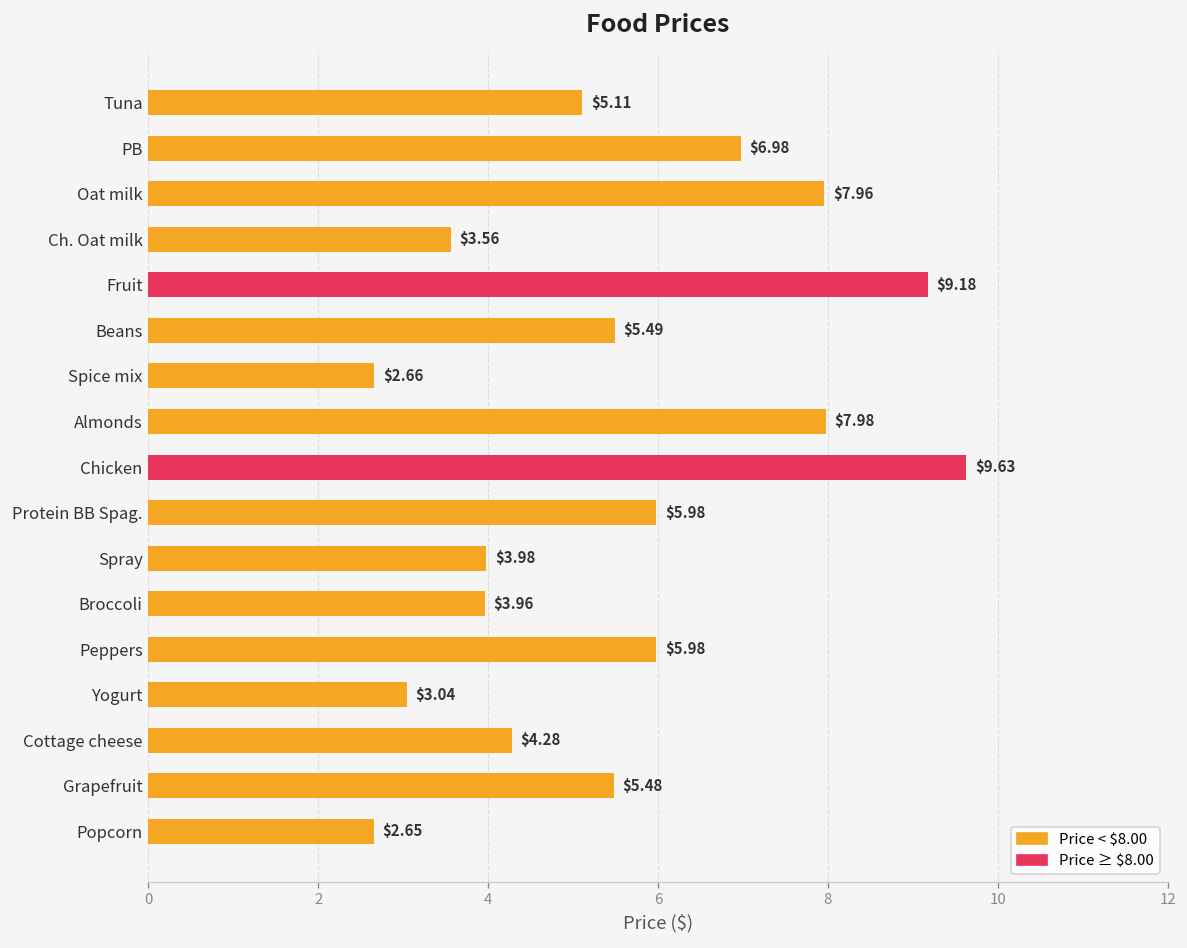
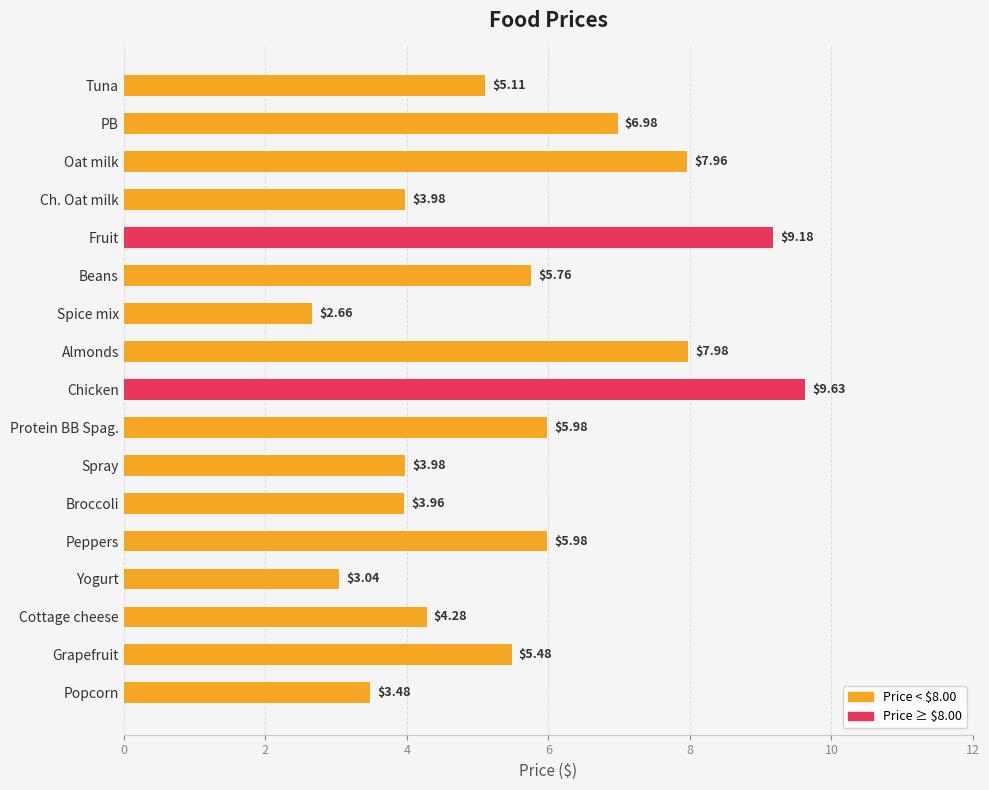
Ch. Oat milk: $3.56 -> $3.98
Beans: $5.49 -> $5.76
Popcorn: $2.65 -> $3.48
